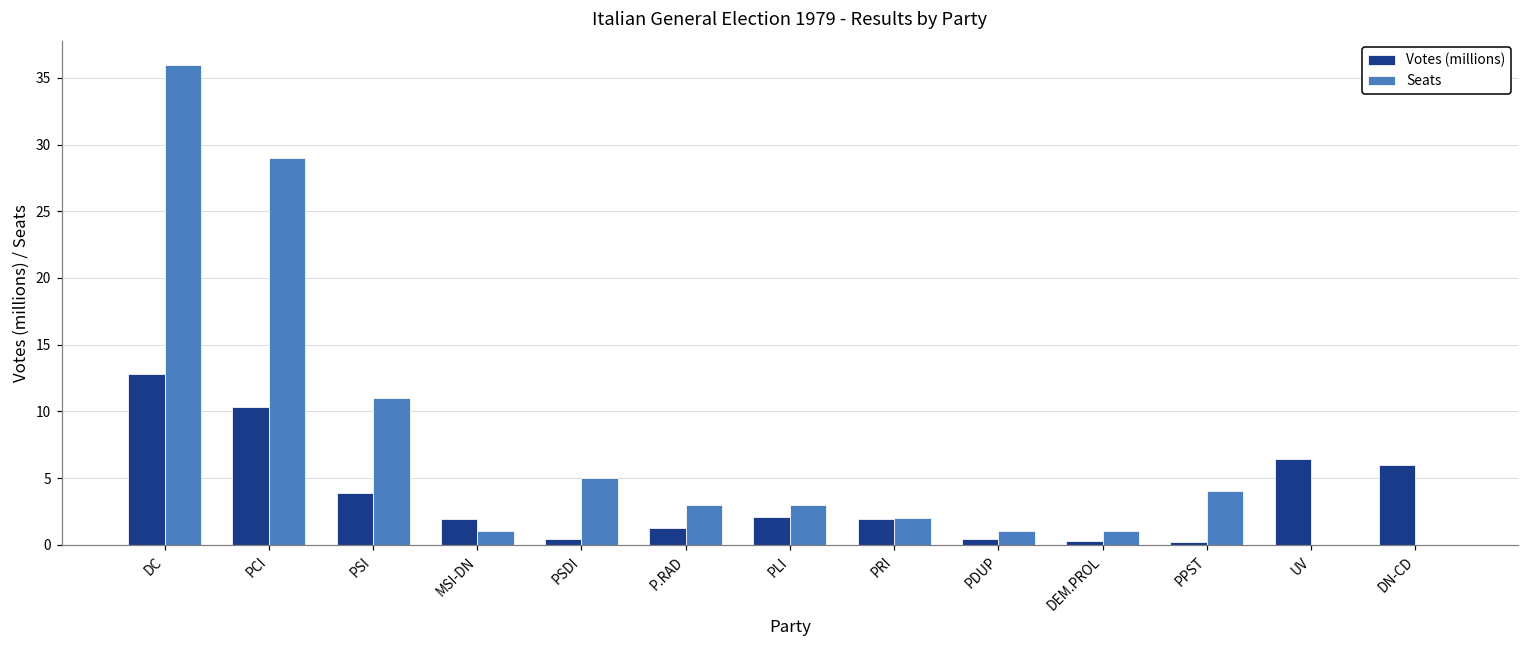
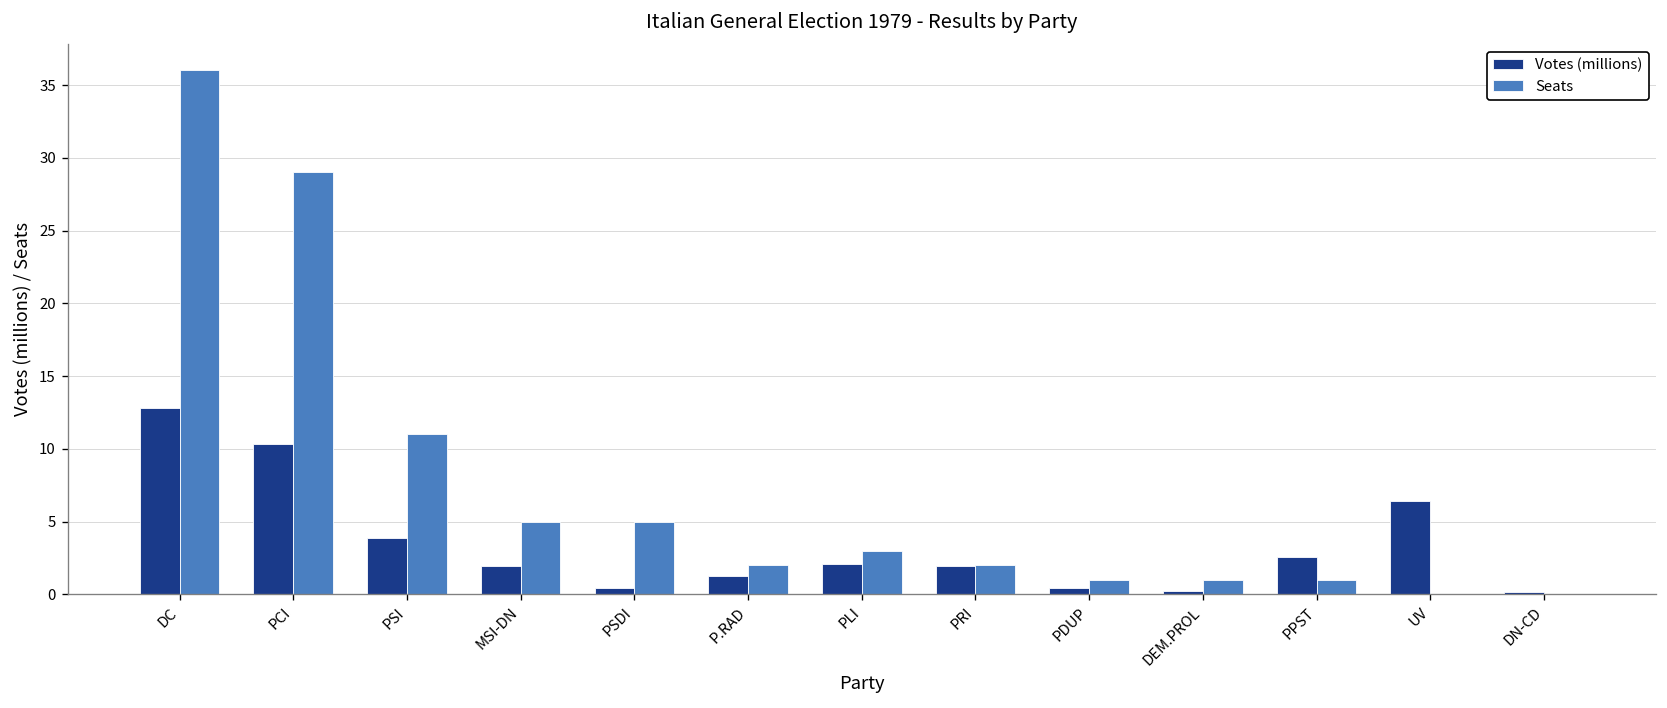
Seats, MSI-DN: 1 -> 5
Seats, P.RAD: 3 -> 2
Votes (millions), PPST: 0.2 -> 2.6
Seats, PPST: 4 -> 1
Votes (millions), DN-CD: 5.9 -> 0.1
